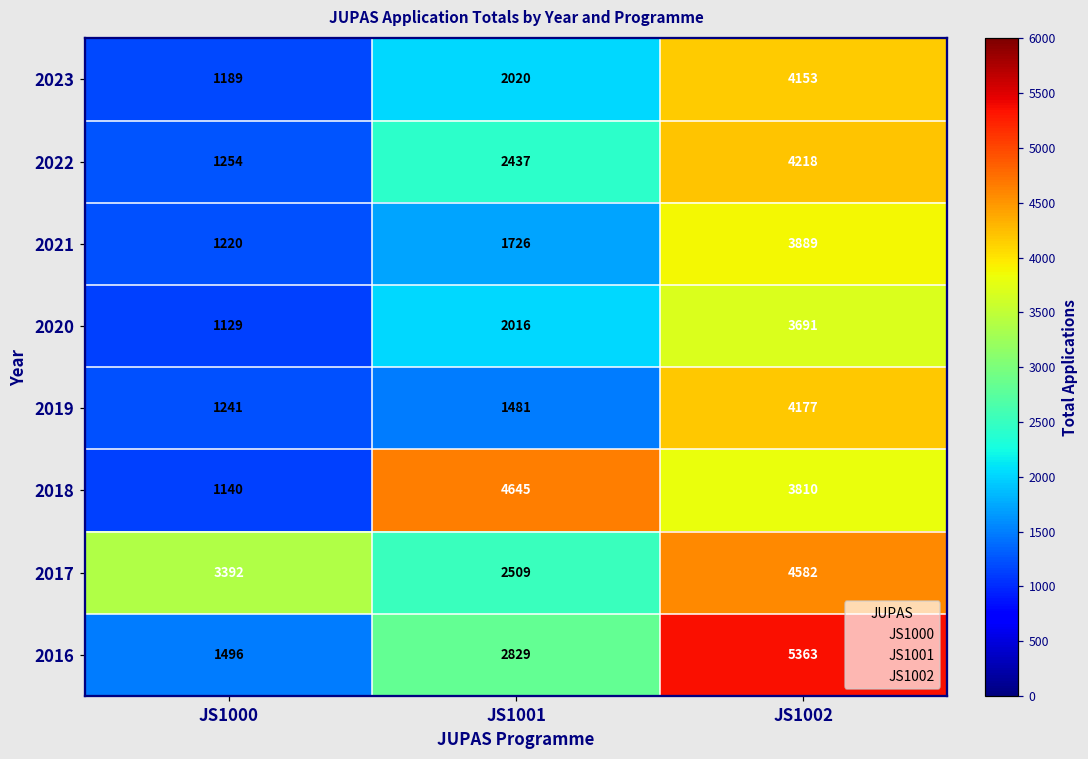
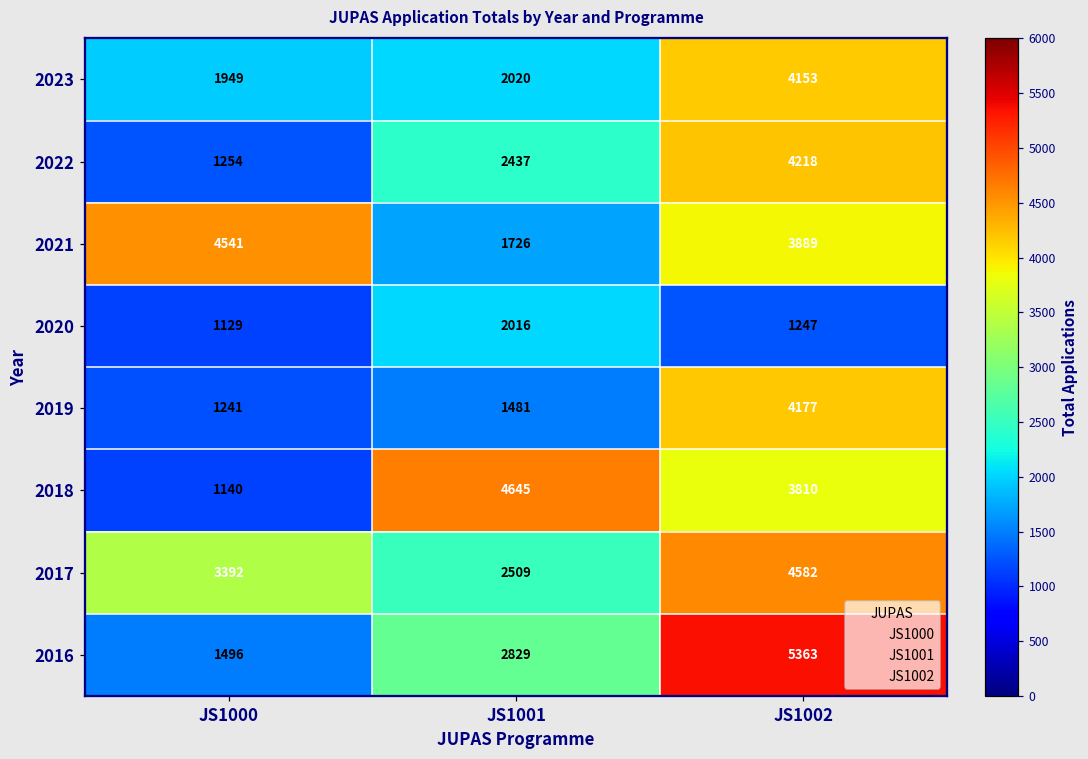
2023, JS1000: 1189 -> 1949
2021, JS1000: 1220 -> 4541
2020, JS1002: 3691 -> 1247
